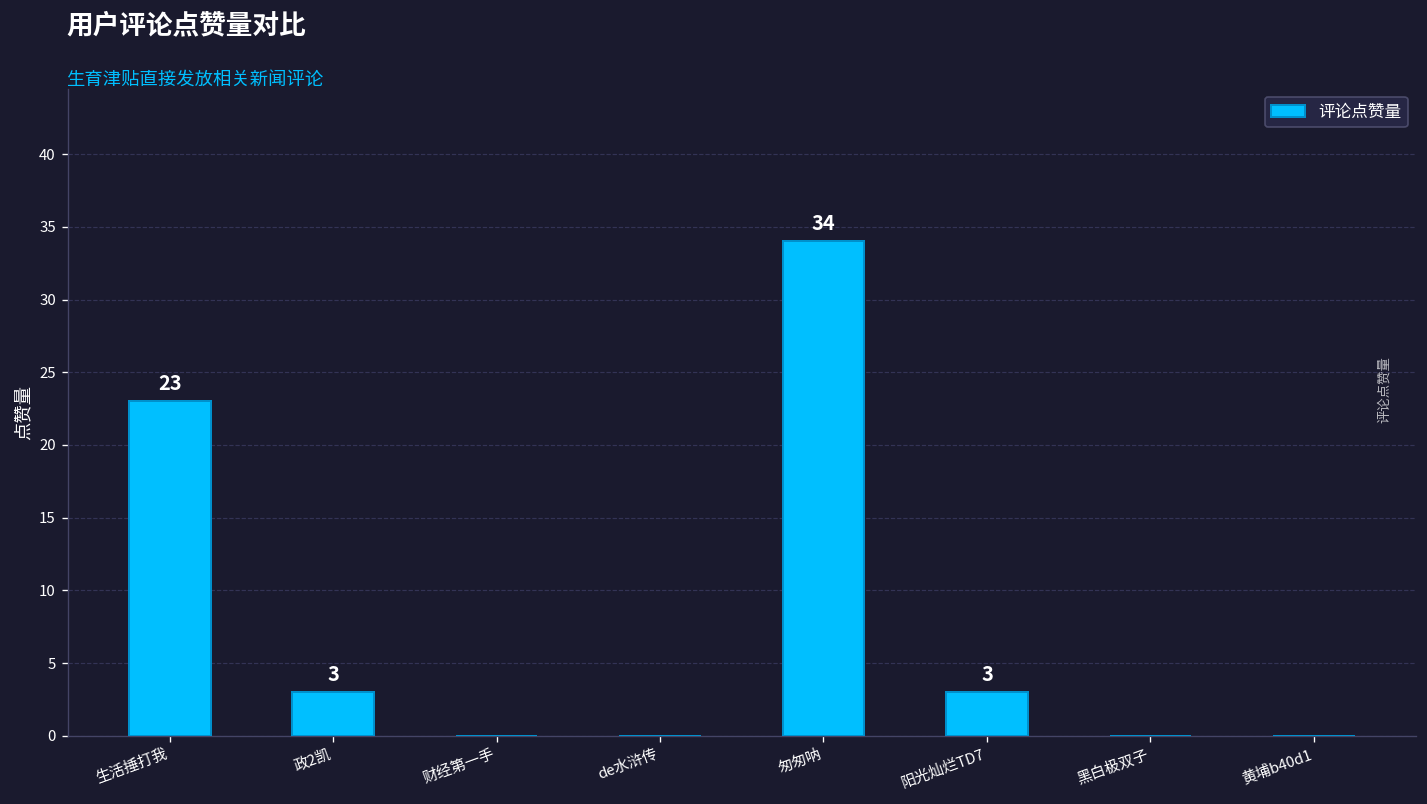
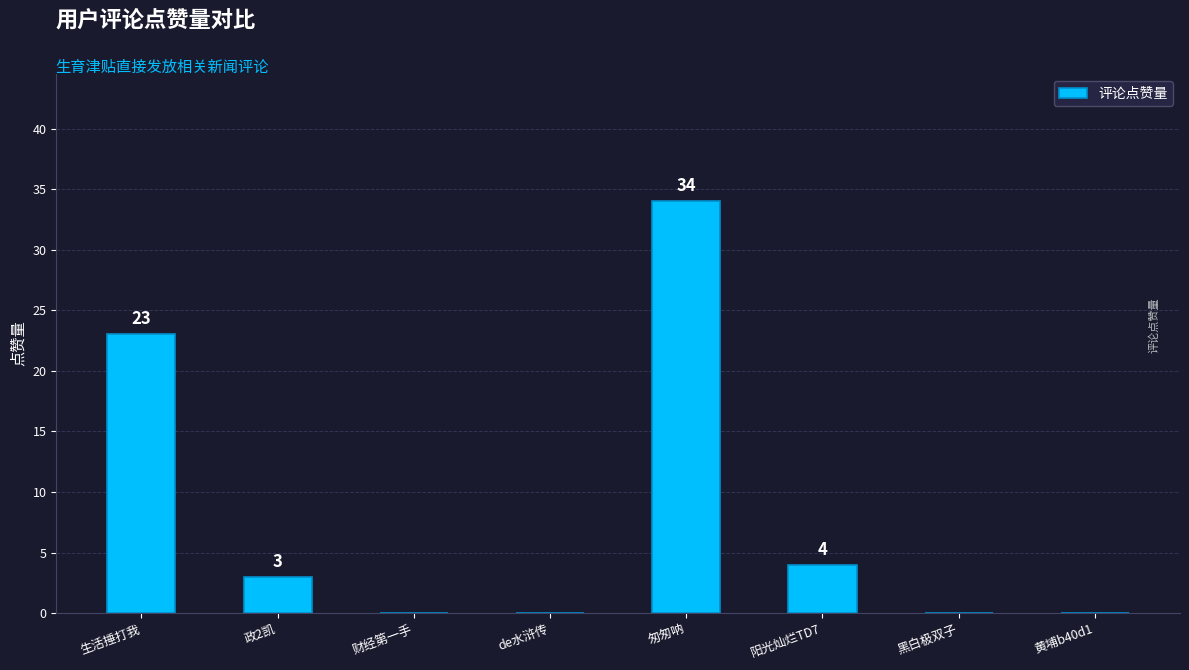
阳光灿烂TD7: 3 -> 4
